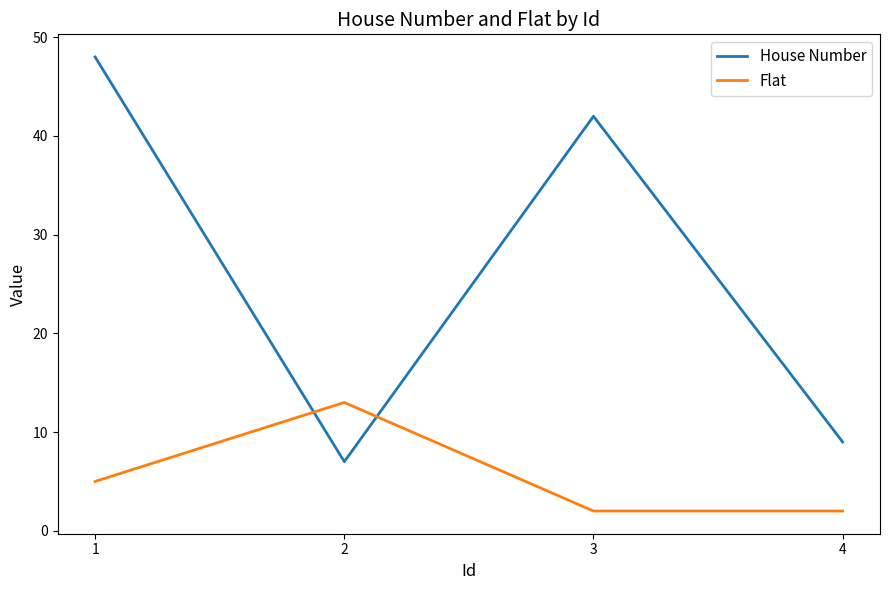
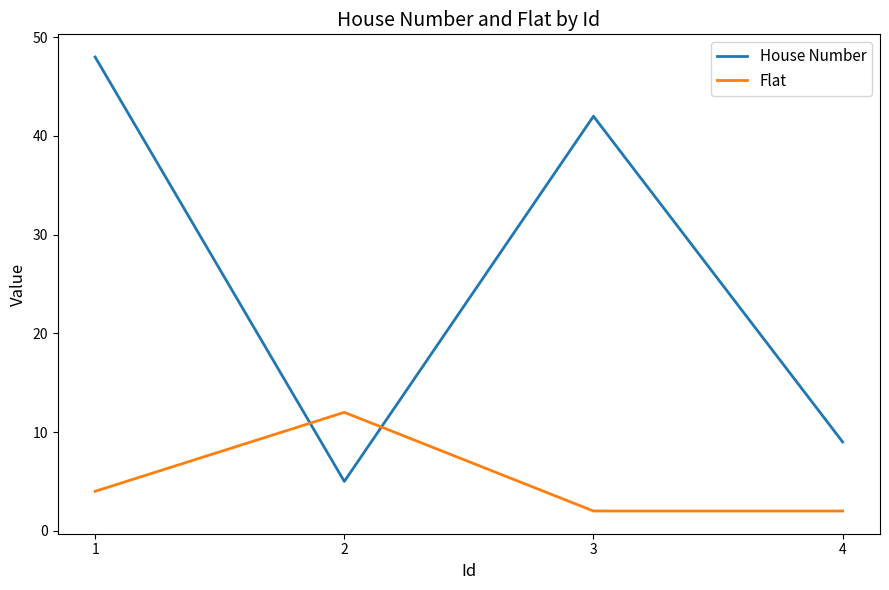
Flat, 1: 5 -> 4
House Number, 2: 7 -> 5
Flat, 2: 13 -> 12
